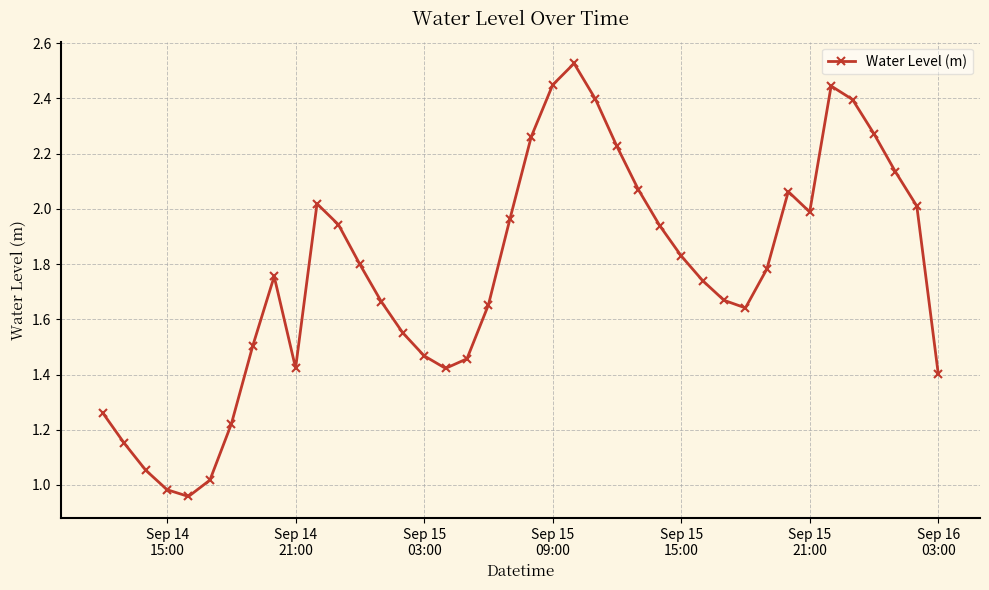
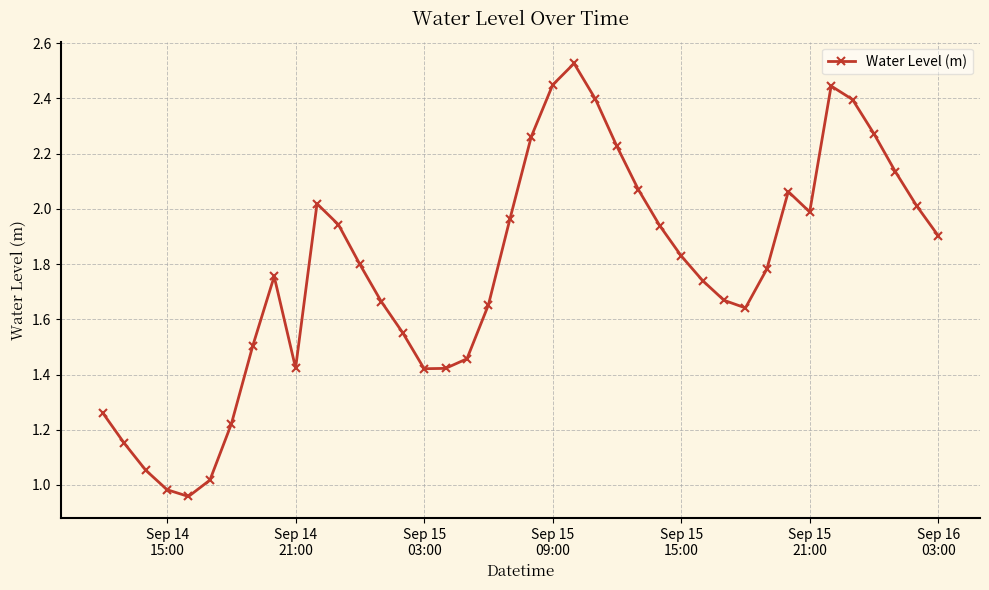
Sep 15 03:00: 1.47 -> 1.42
Sep 16 03:00: 1.40 -> 1.90
